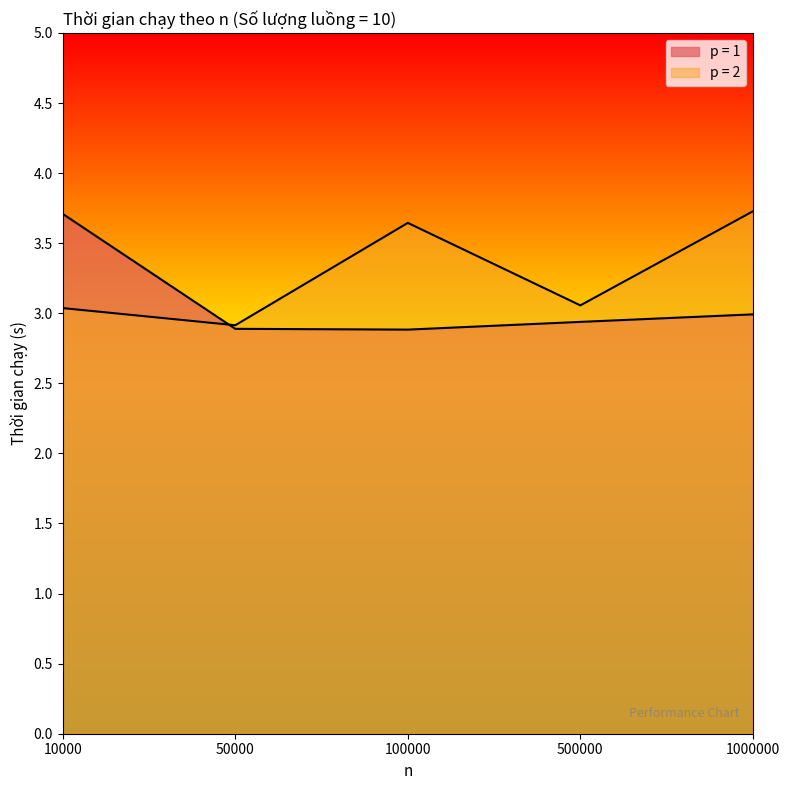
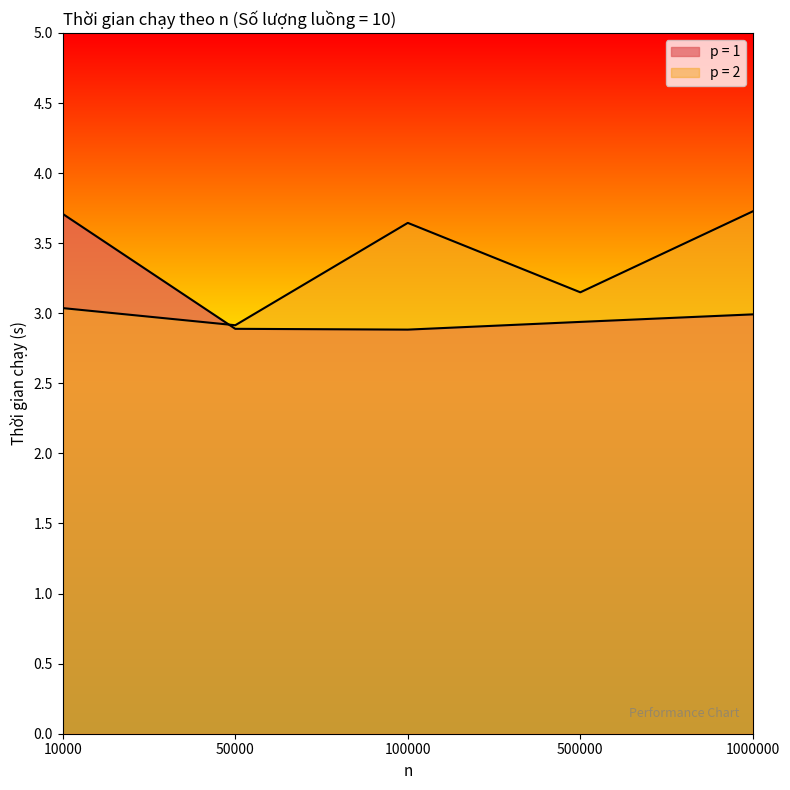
p = 2, 500000: 3.06 -> 3.15
